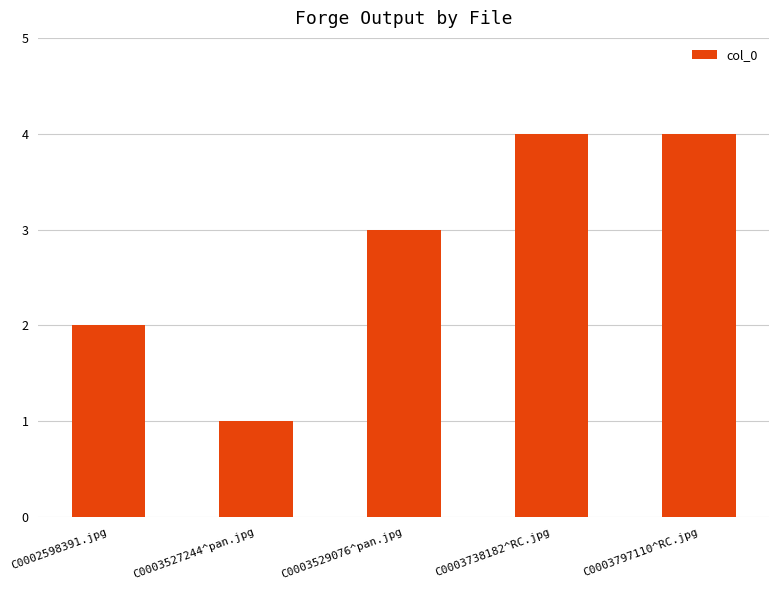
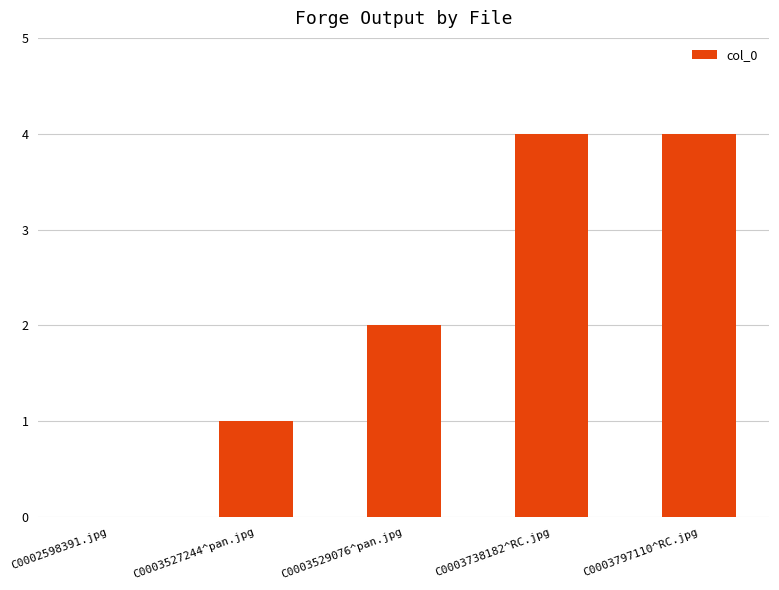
C0002598391.jpg: 2 -> 0
C0003529076^pan.jpg: 3 -> 2
